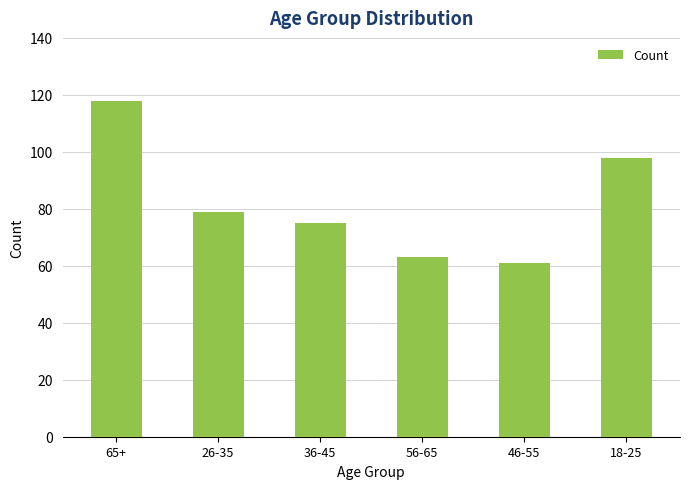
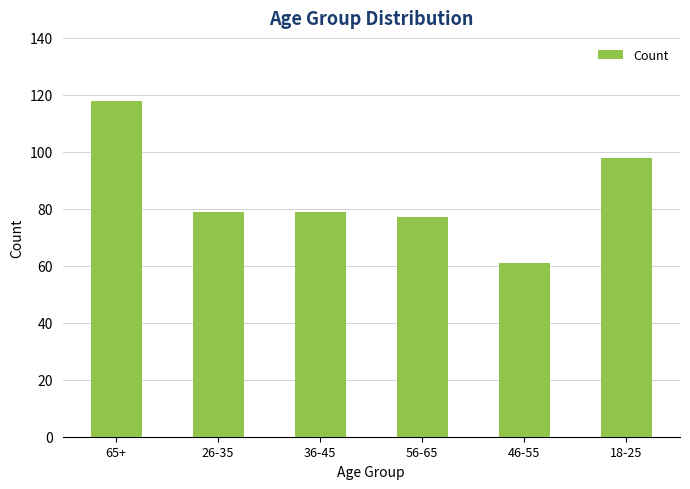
36-45: 75 -> 79
56-65: 63 -> 77
